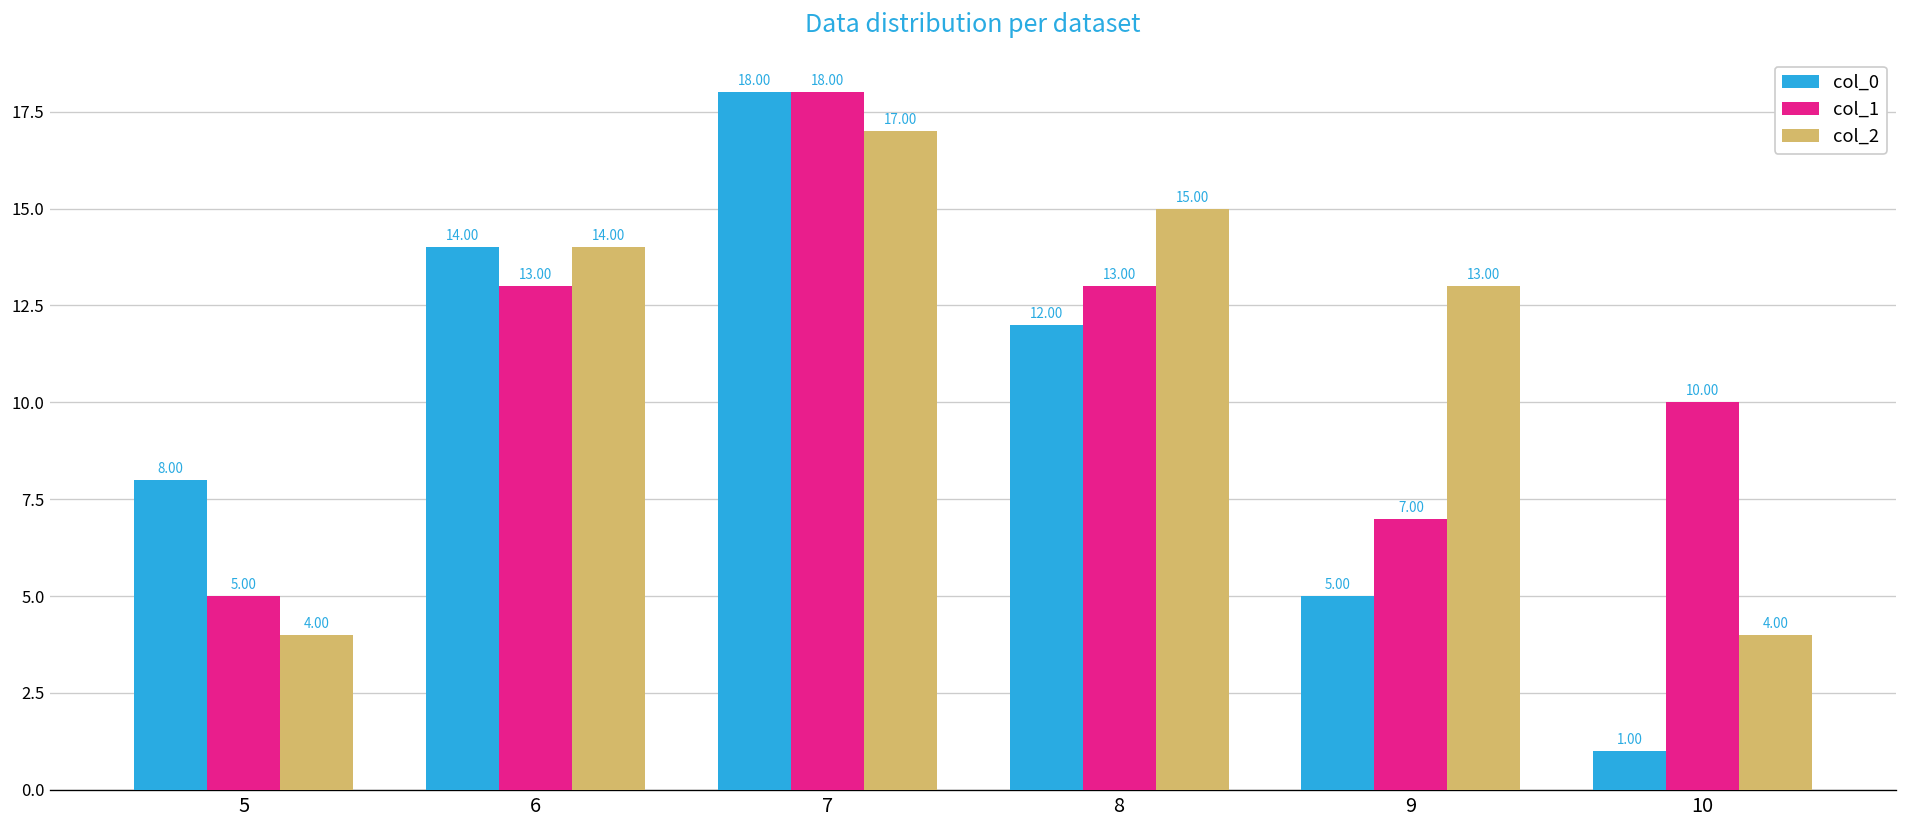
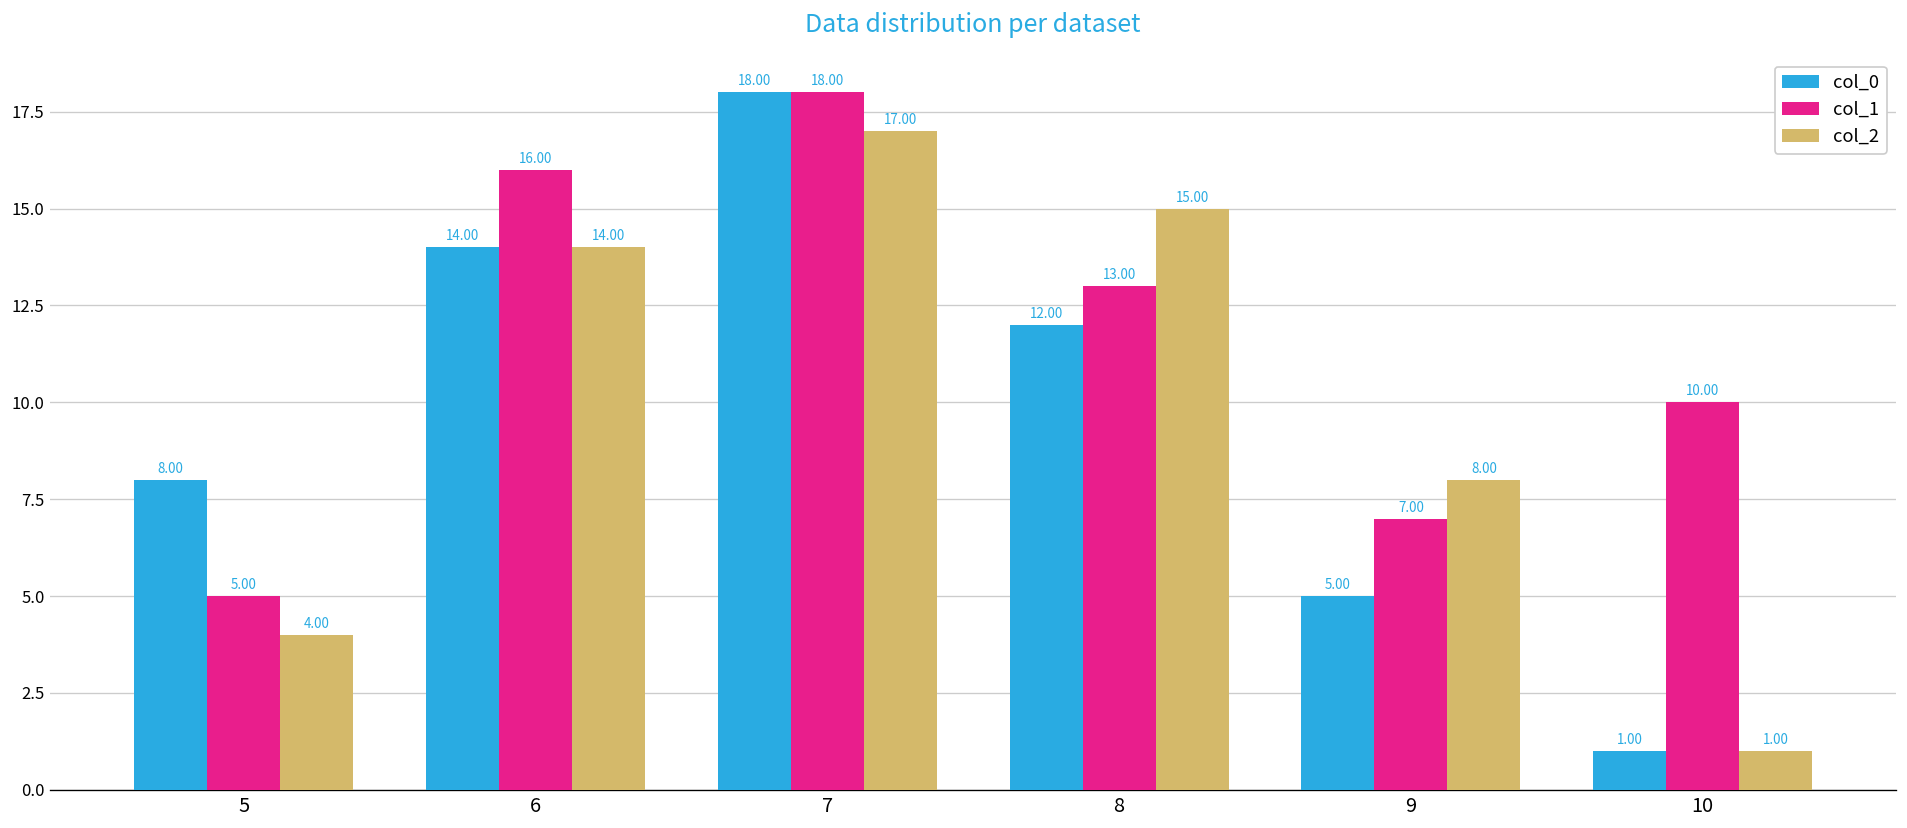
col_1, 6: 13.00 -> 16.00
col_2, 9: 13.00 -> 8.00
col_2, 10: 4.00 -> 1.00
